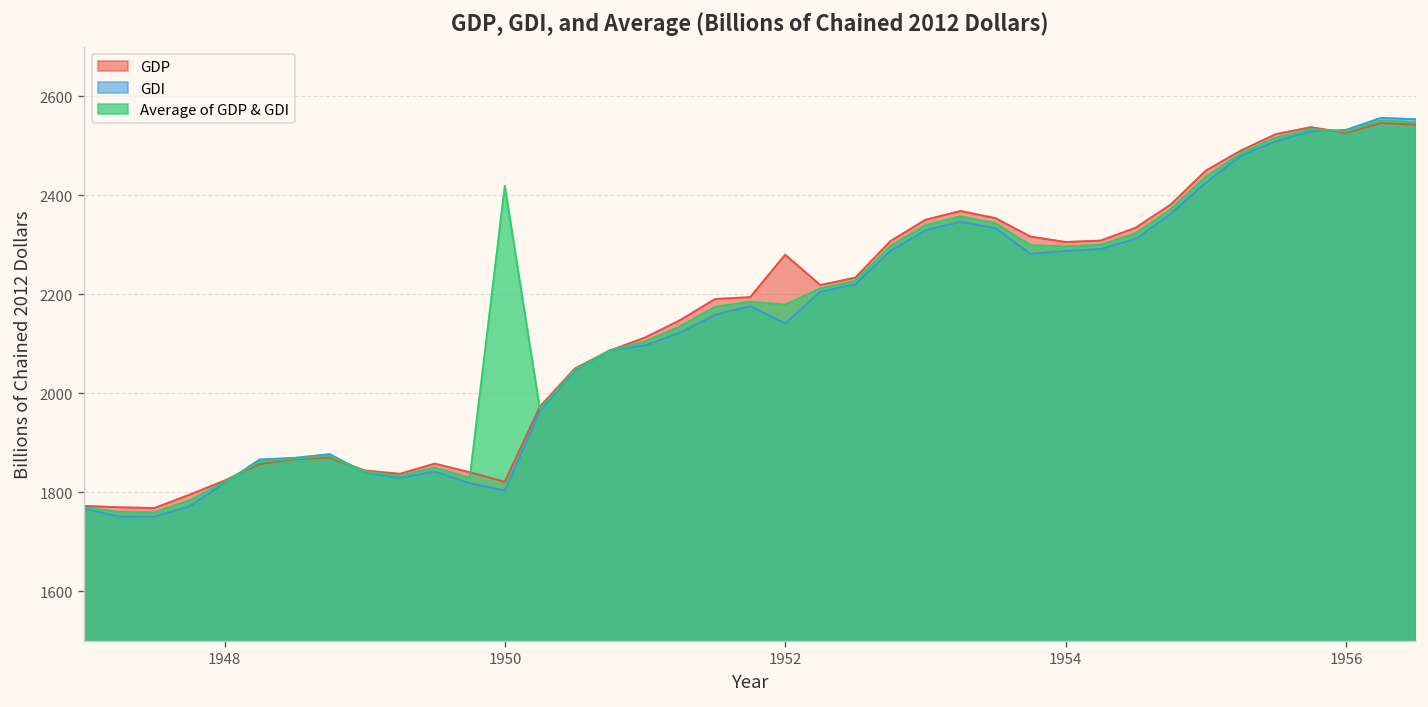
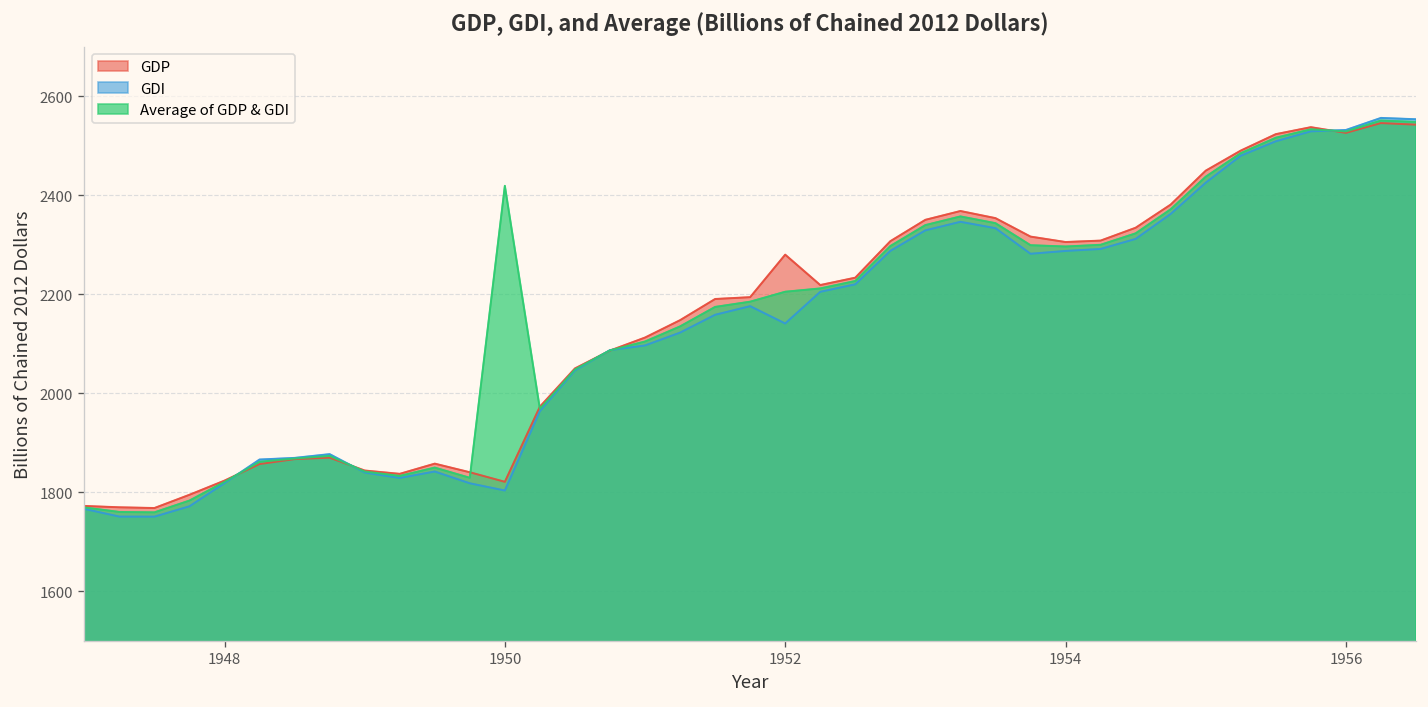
Average of GDP & GDI, 1952: 2180 -> 2210
